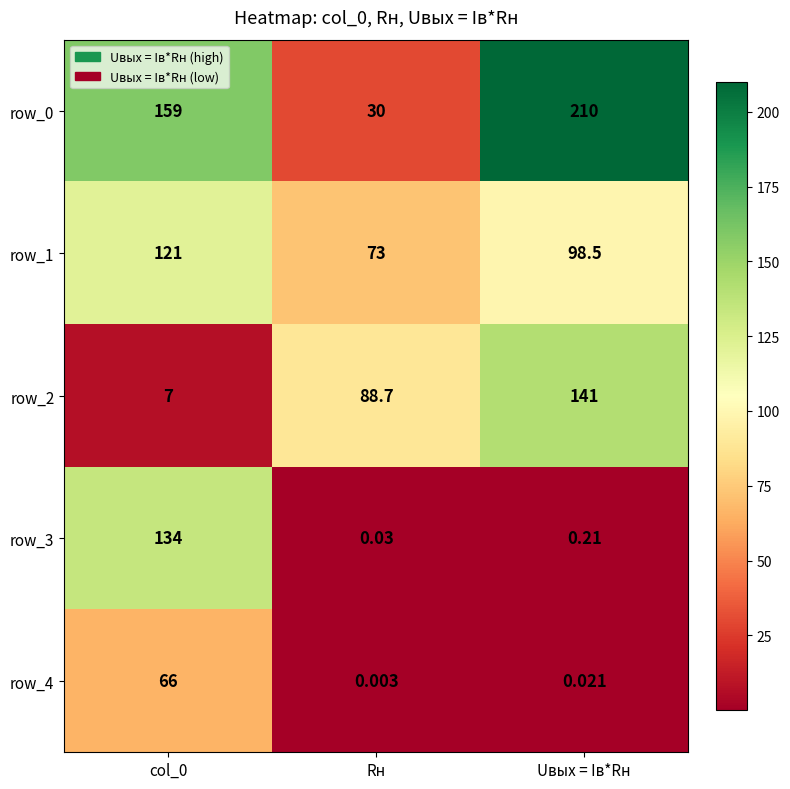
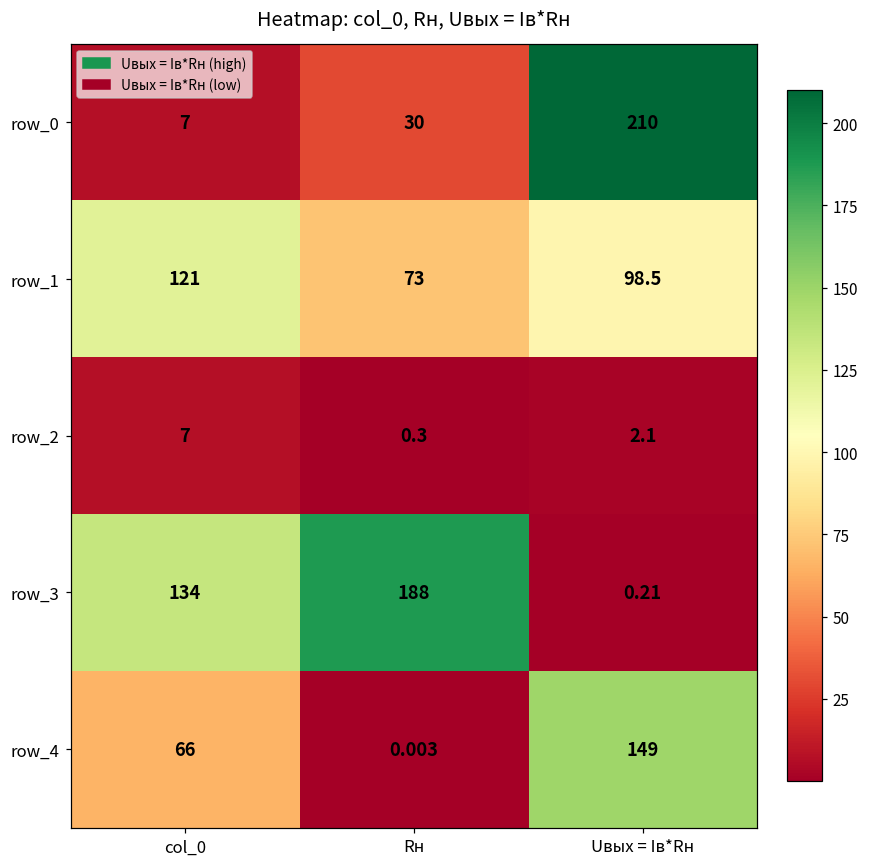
row_0, col_0: 159 -> 7
row_2, Rн: 88.7 -> 0.3
row_2, Uвых = Iв*Rн: 141 -> 2.1
row_3, Rн: 0.03 -> 188
row_4, Uвых = Iв*Rн: 0.021 -> 149
